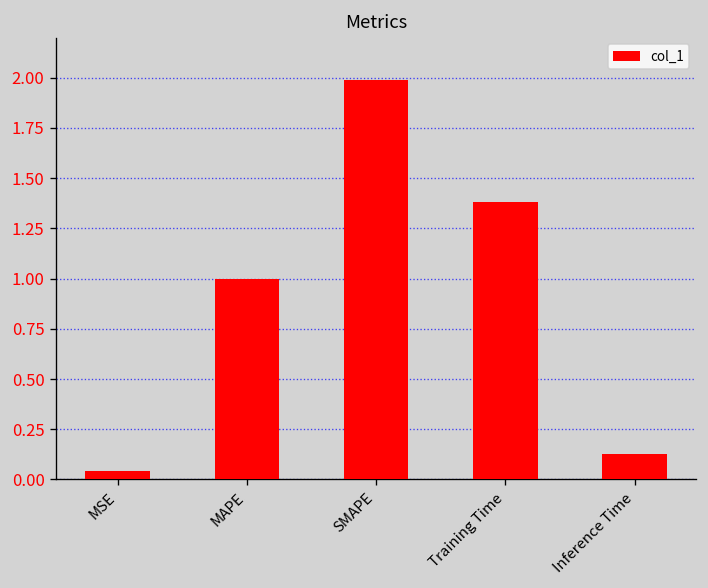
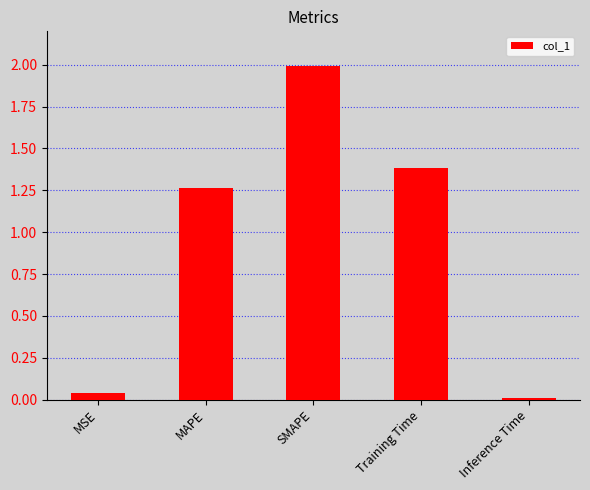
MAPE: 1.00 -> 1.27
Inference Time: 0.13 -> 0.01
